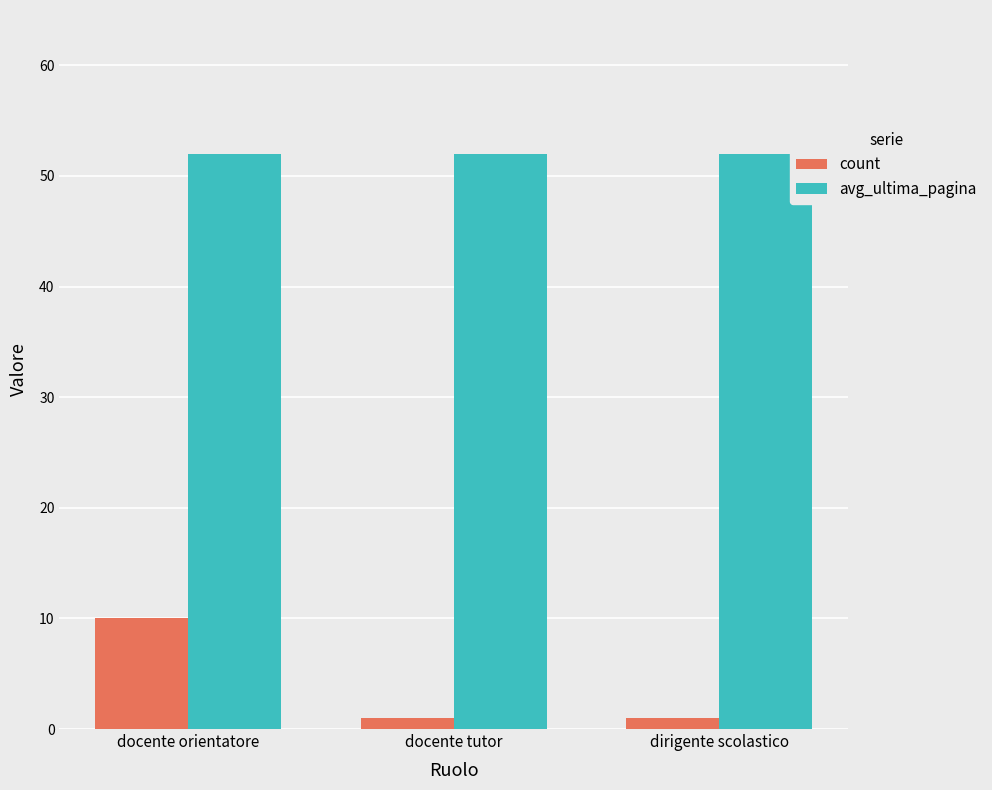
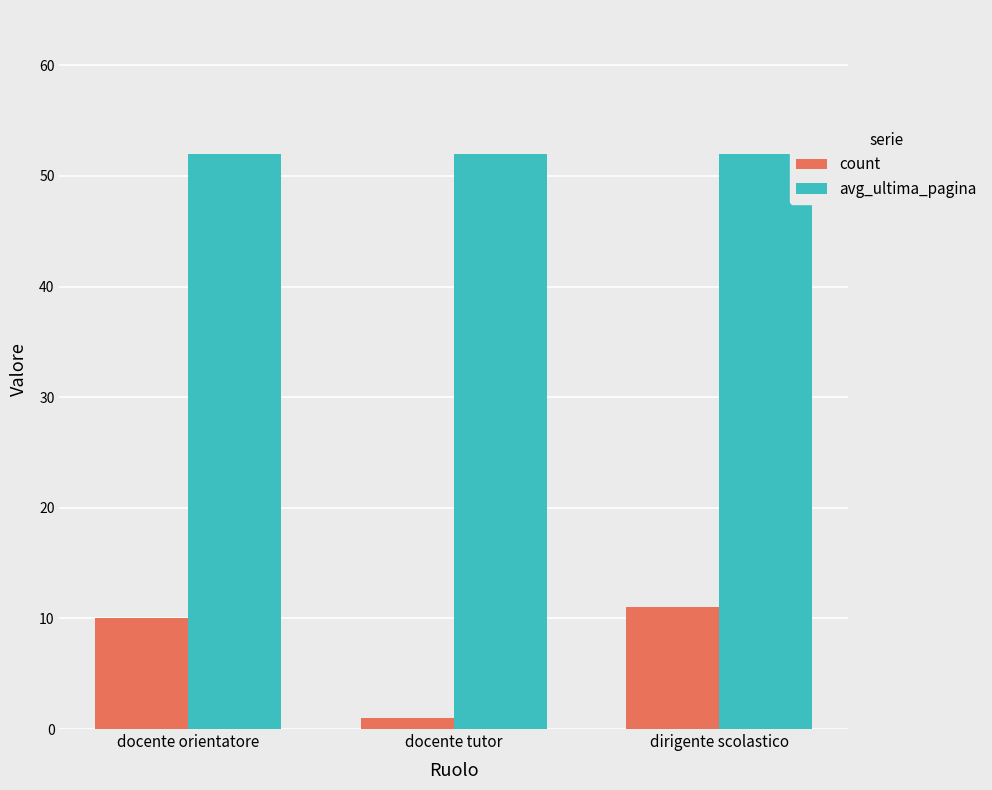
count, dirigente scolastico: 1 -> 11
